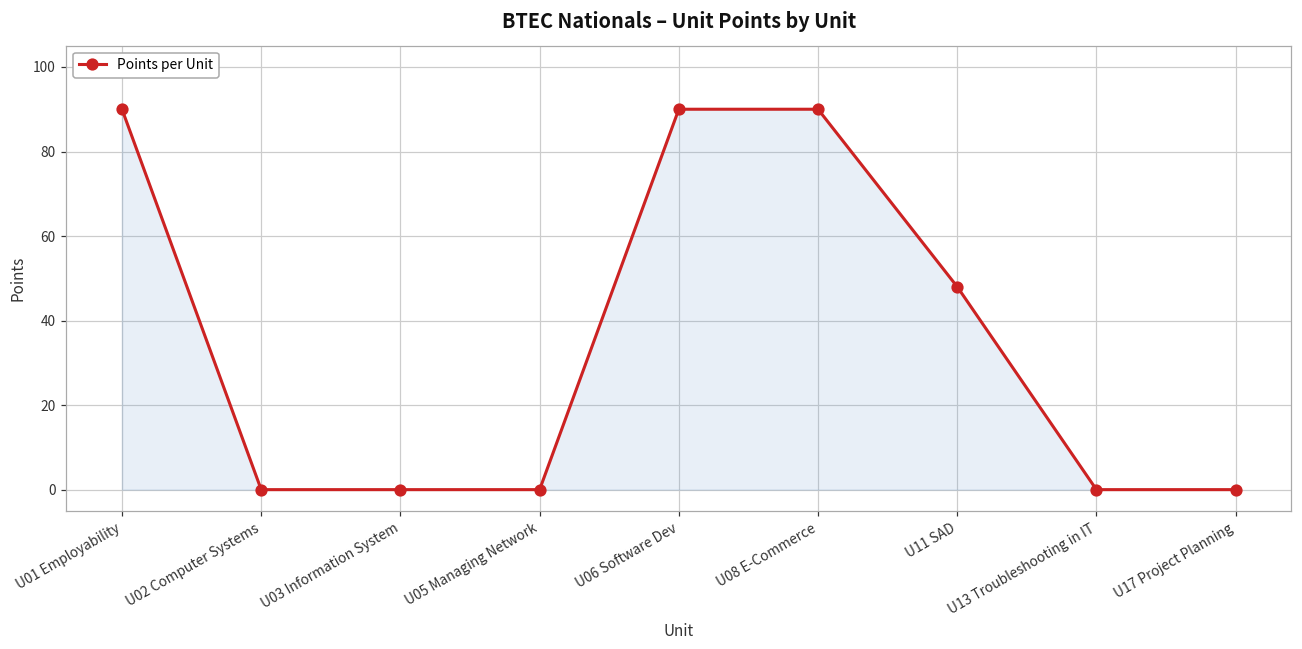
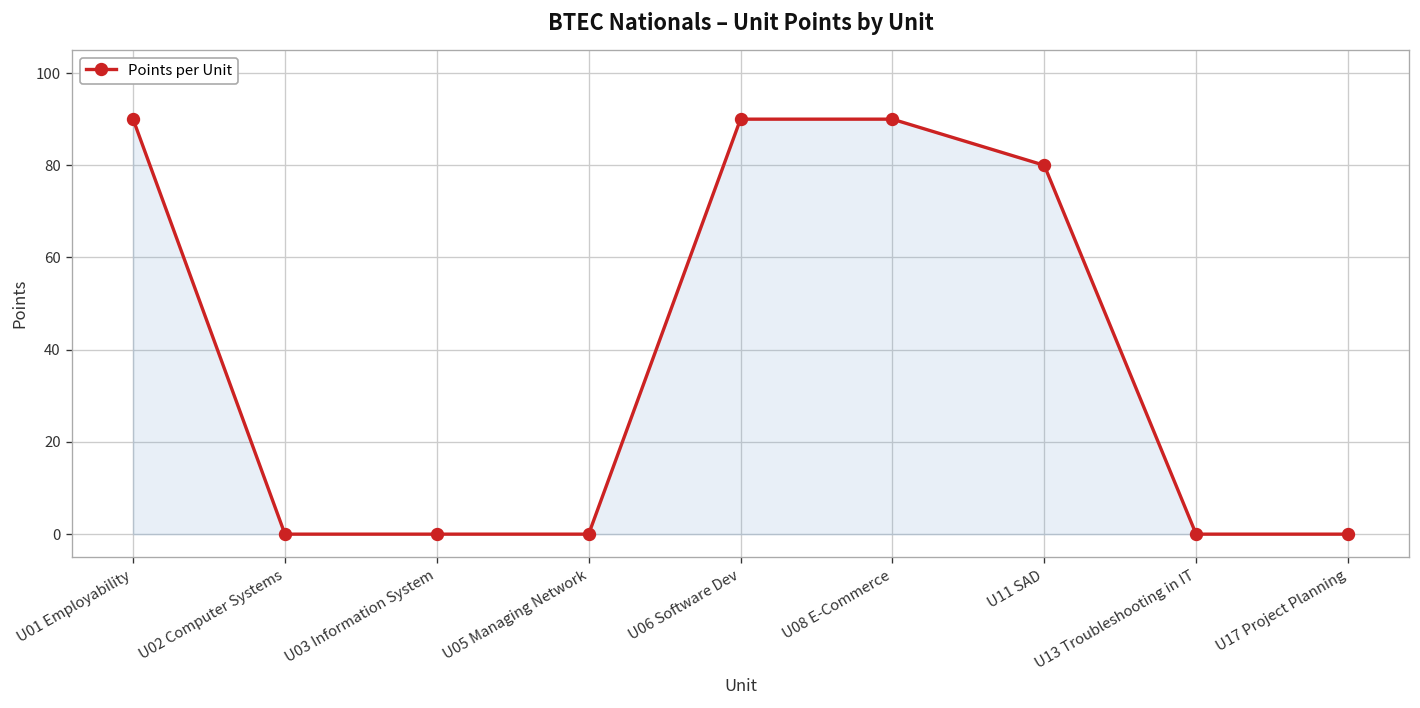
U11 SAD: 48 -> 80
